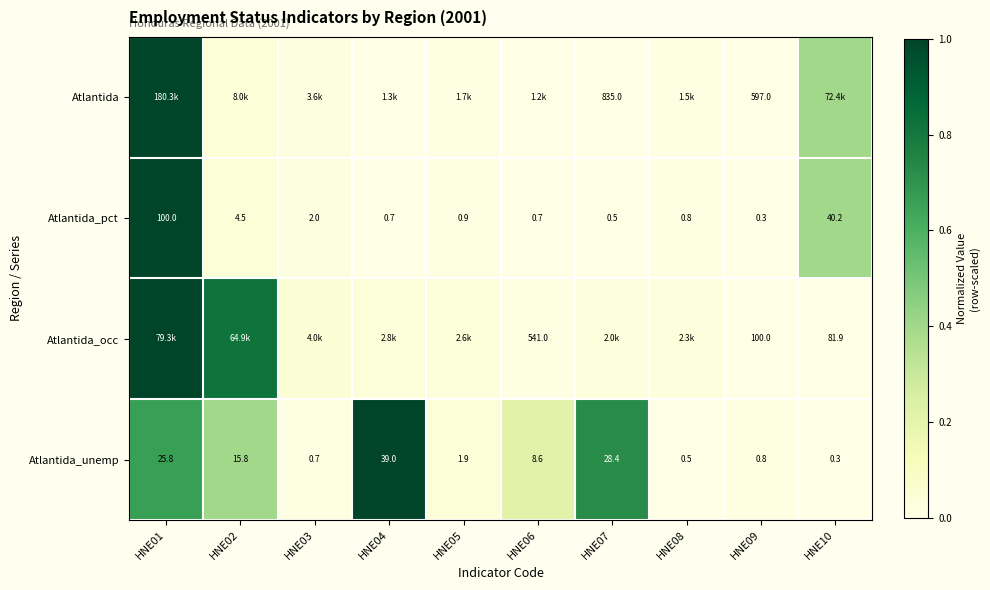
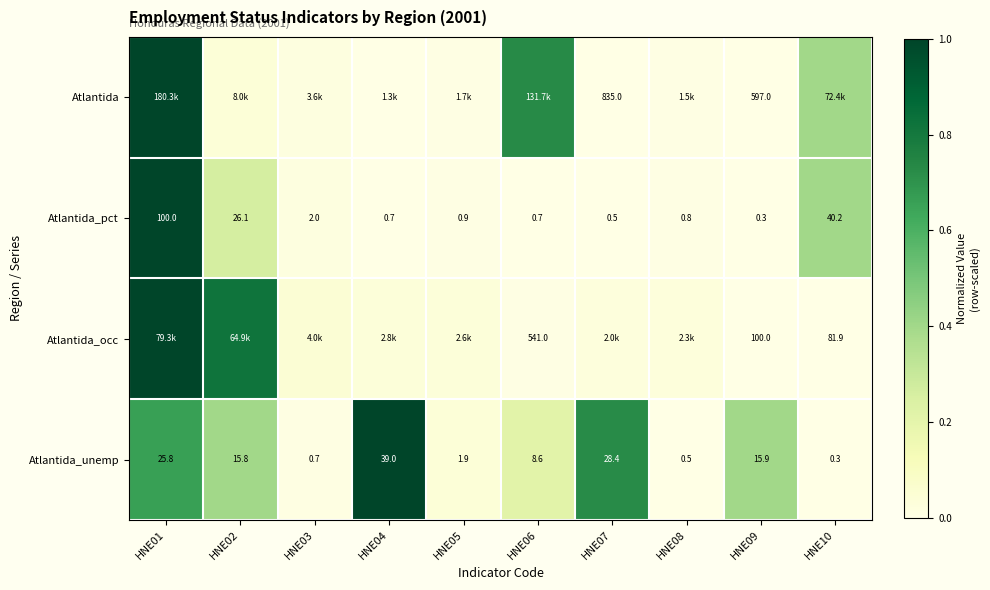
Atlantida, HNE06: 1.2k -> 131.7k
Atlantida_pct, HNE02: 4.5 -> 26.1
Atlantida_unemp, HNE09: 0.8 -> 15.9
